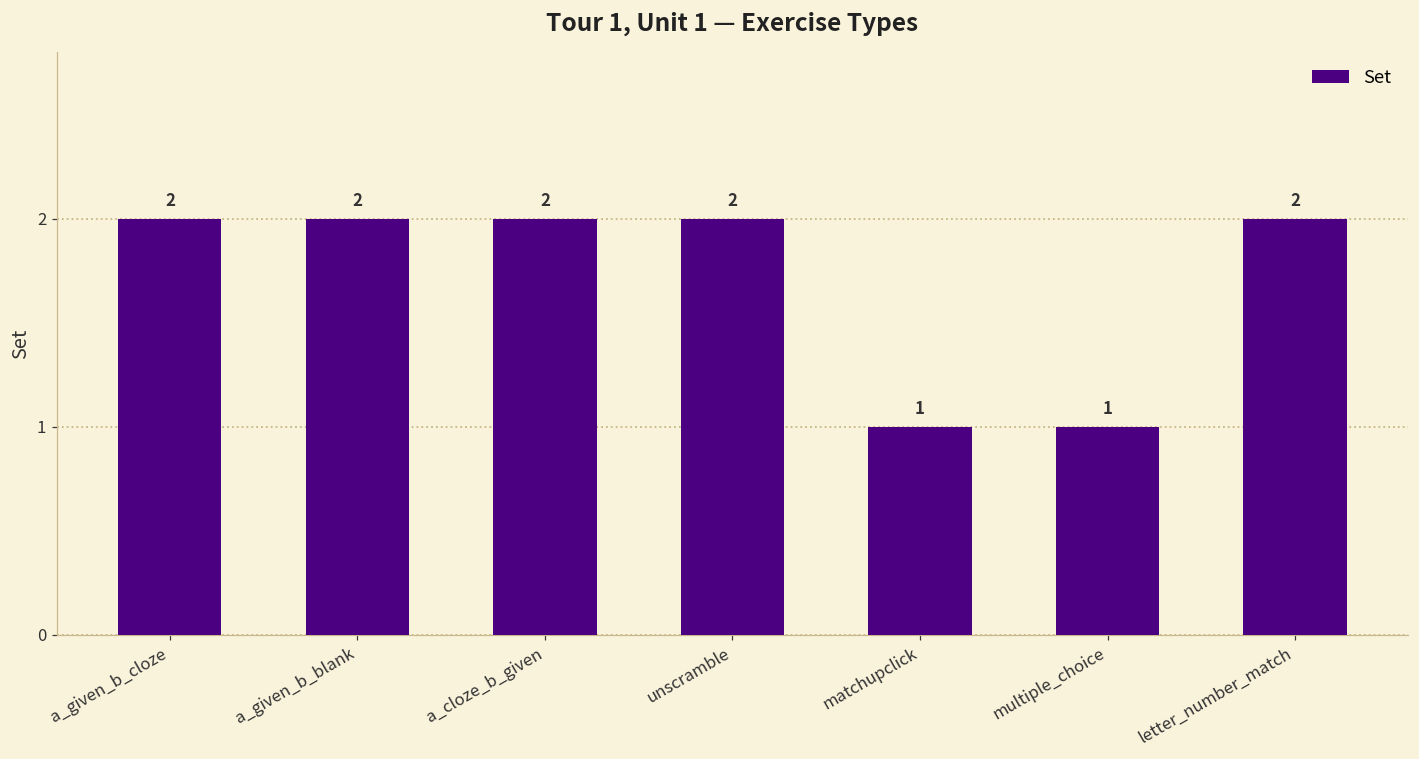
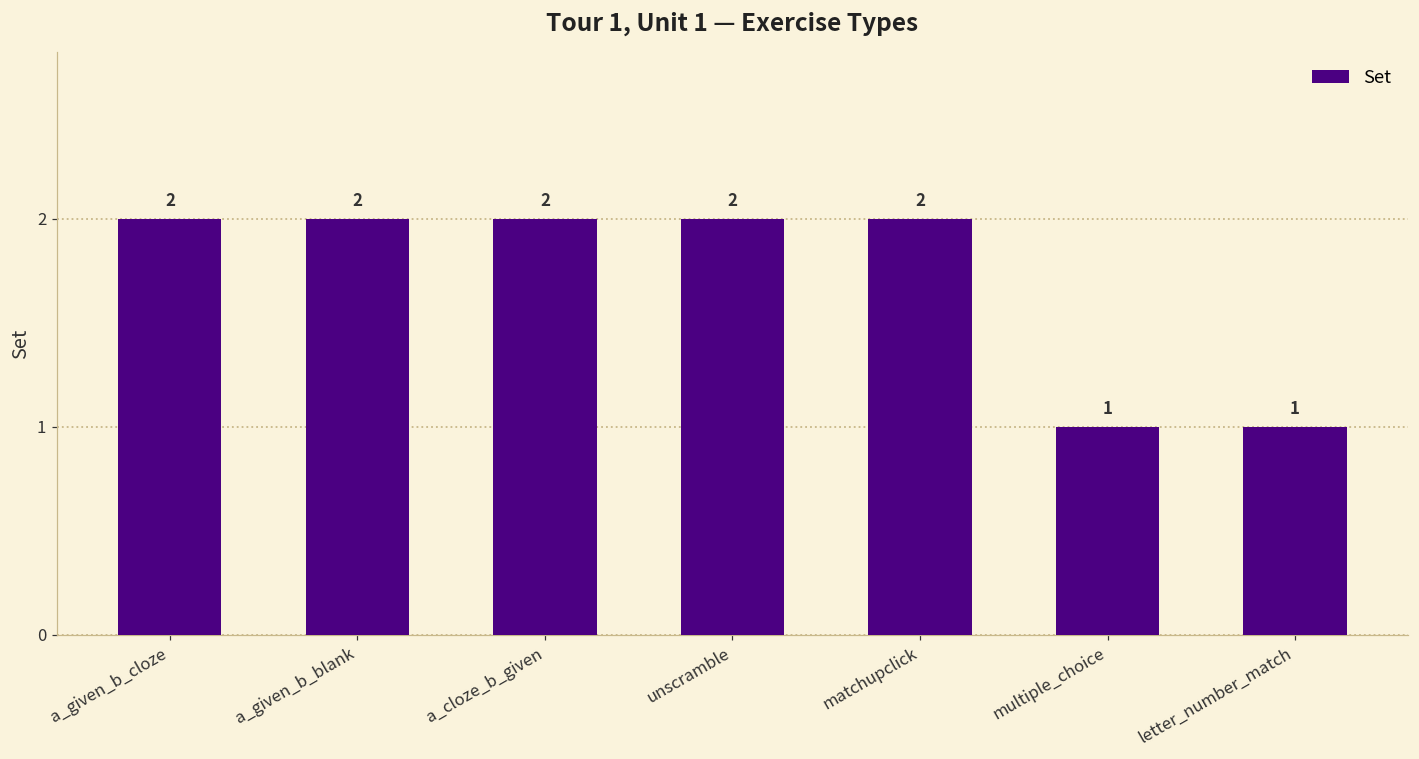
matchupclick: 1 -> 2
letter_number_match: 2 -> 1
